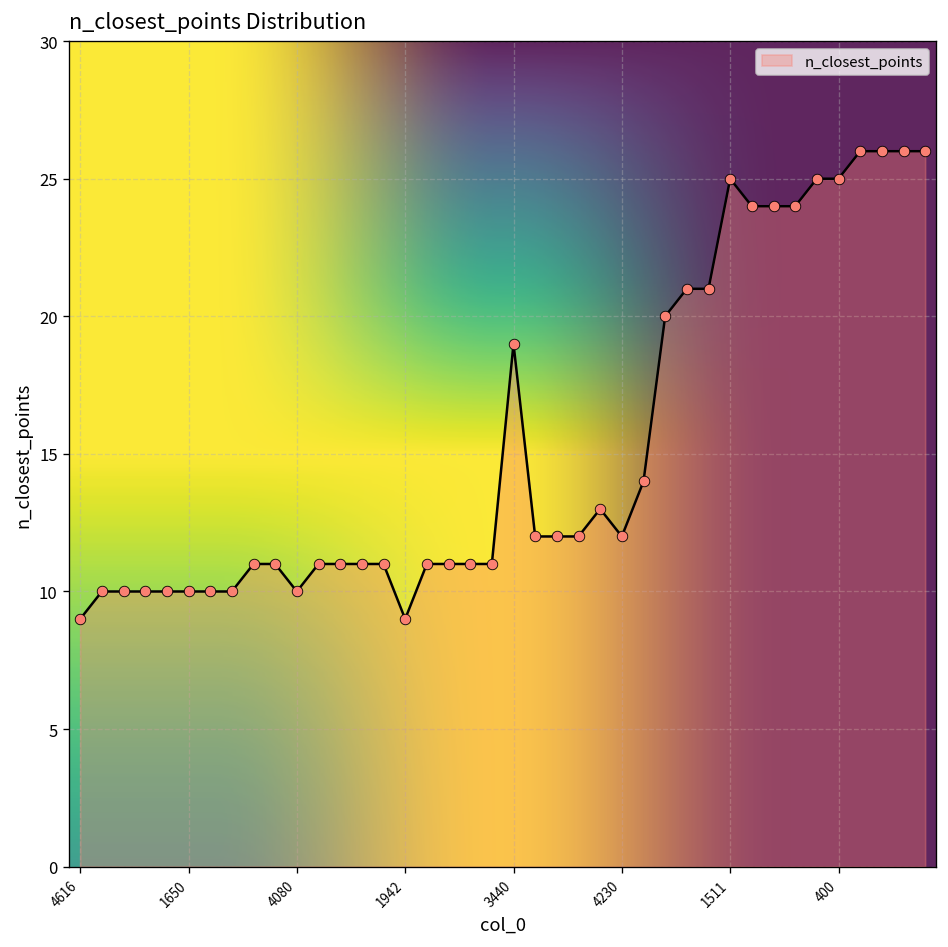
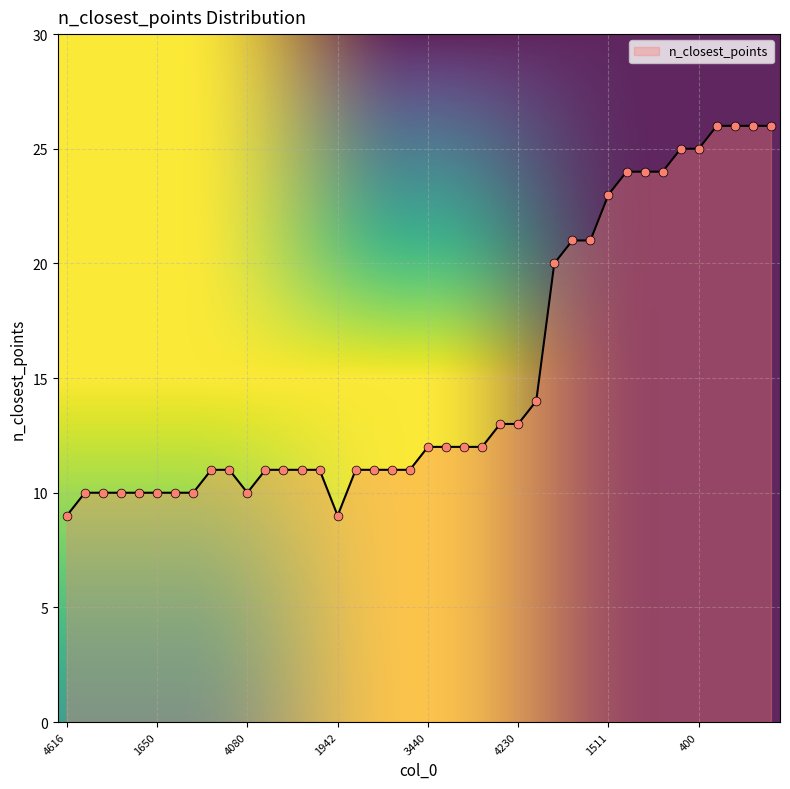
3440: 19 -> 12
4230: 12 -> 13
1511: 25 -> 23
